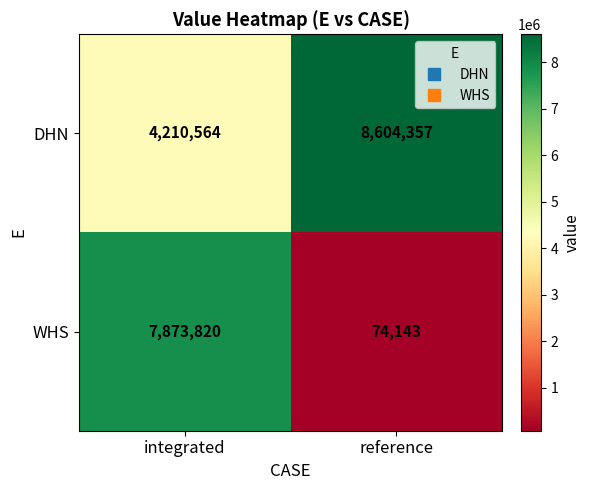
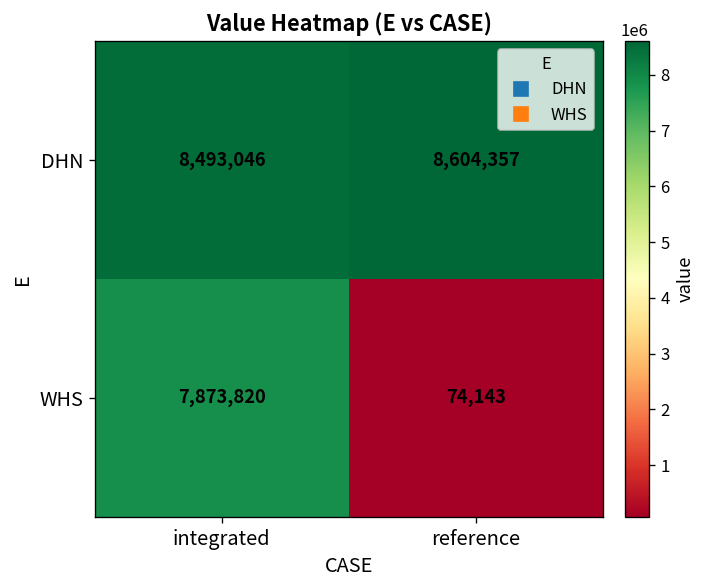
DHN, integrated: 4,210,564 -> 8,493,046
